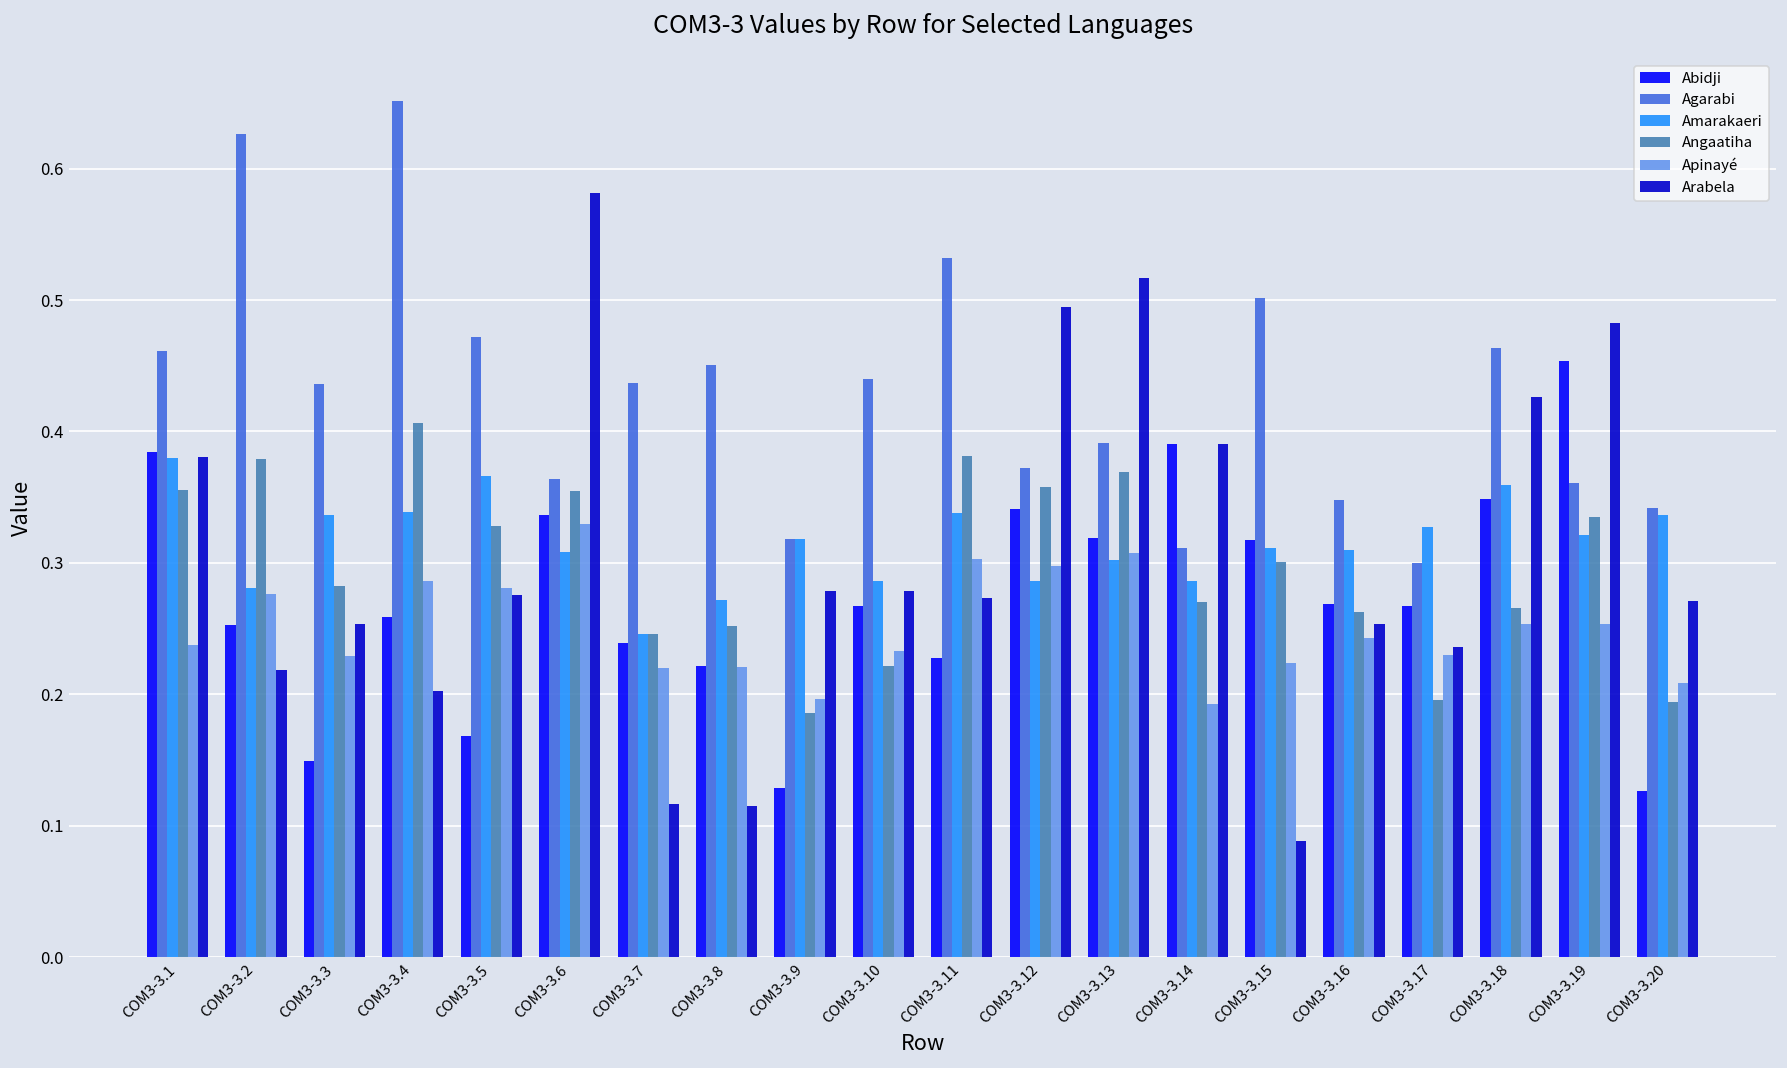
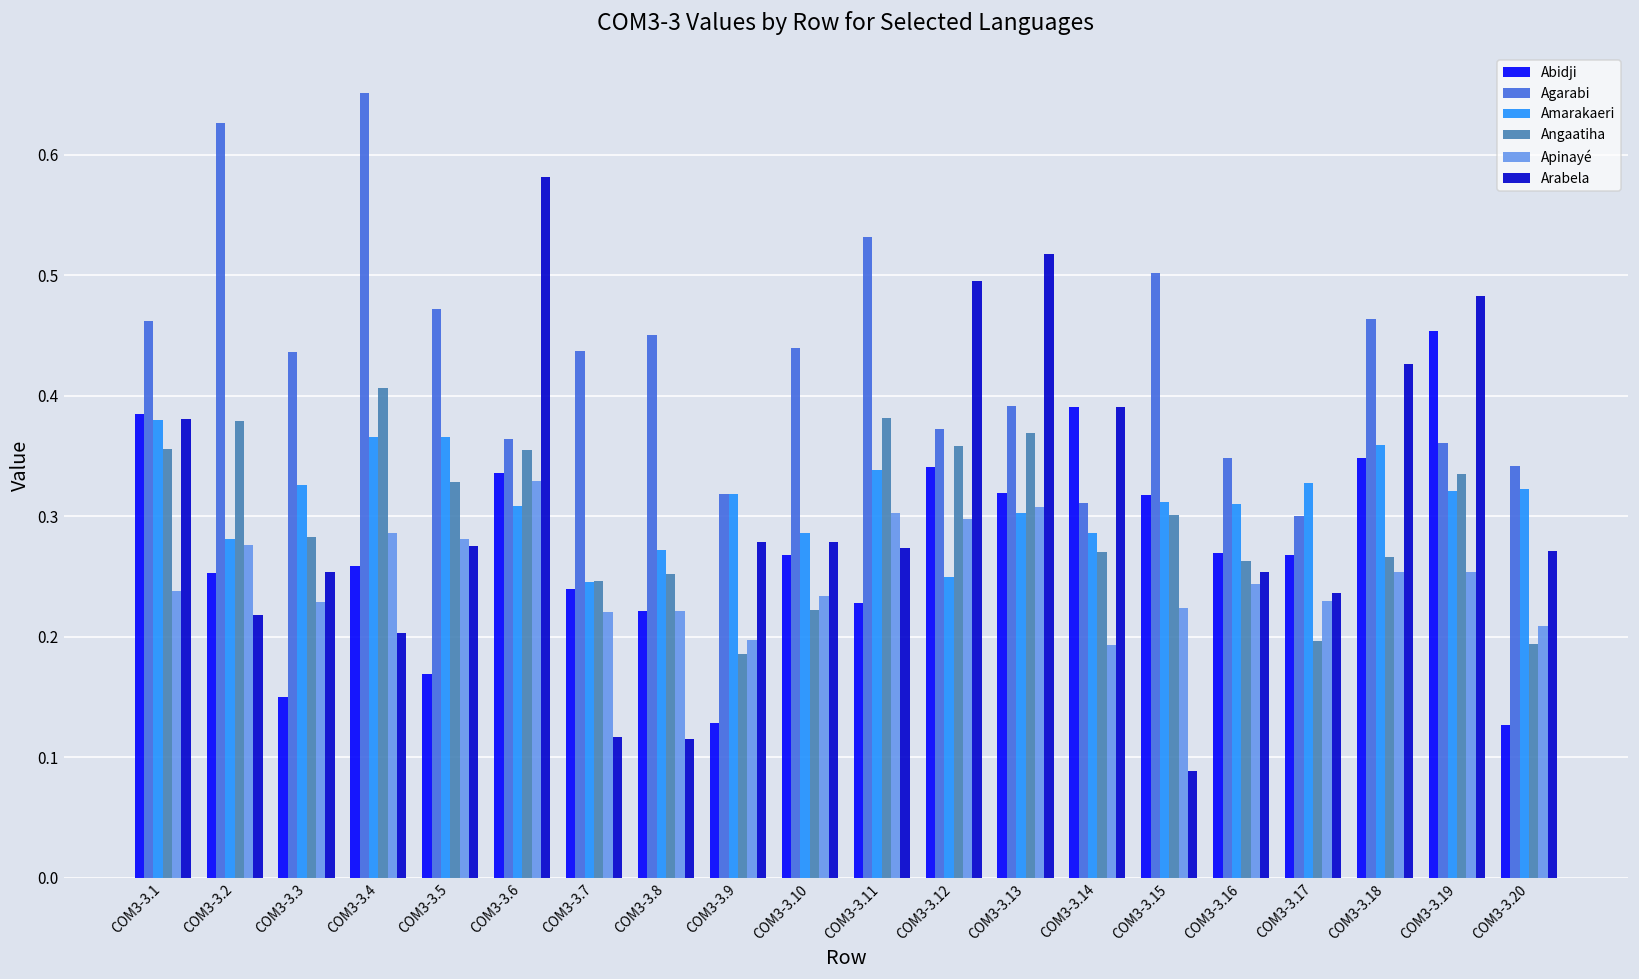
Amarakaeri, COM3-3.3: 0.337 -> 0.326
Amarakaeri, COM3-3.4: 0.339 -> 0.366
Amarakaeri, COM3-3.12: 0.286 -> 0.249
Amarakaeri, COM3-3.20: 0.336 -> 0.322
